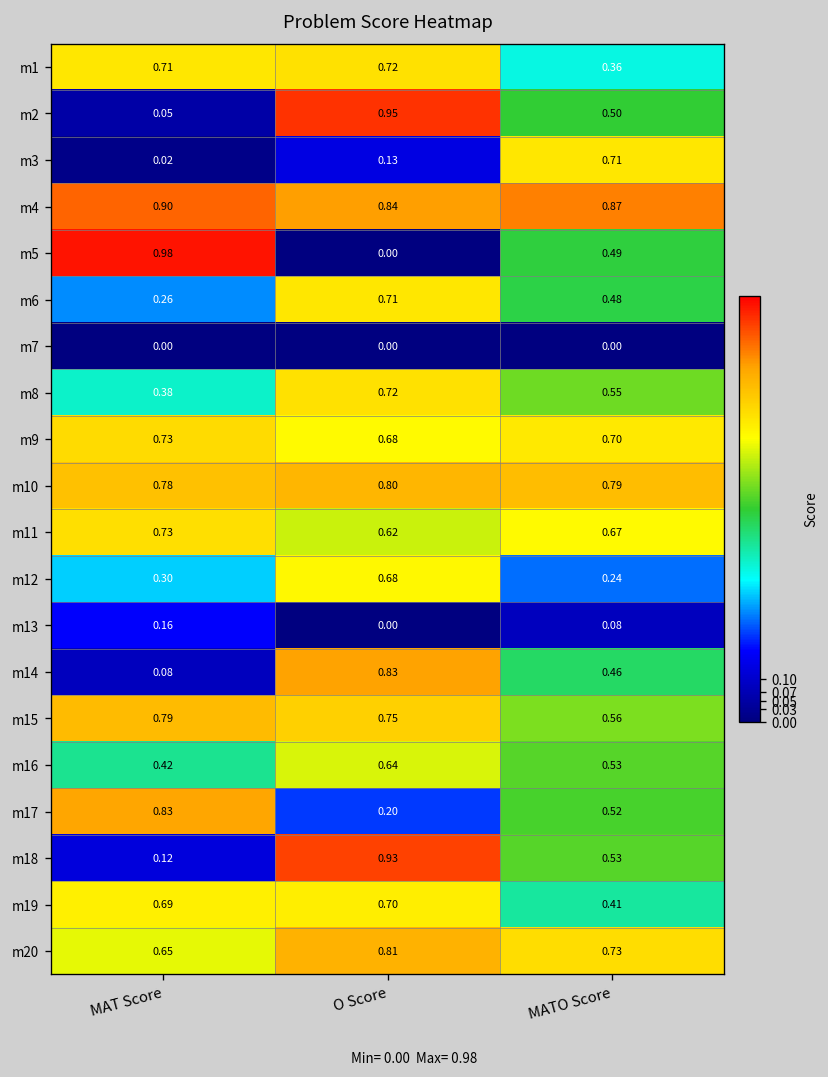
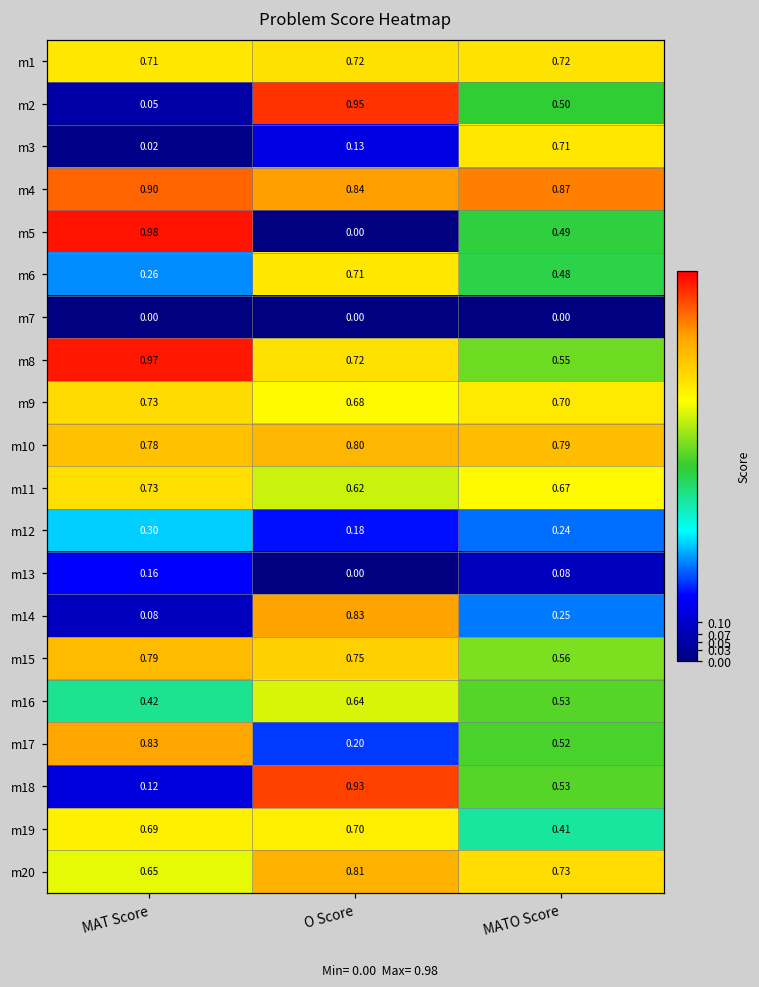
m1, MATO Score: 0.36 -> 0.72
m8, MAT Score: 0.38 -> 0.97
m12, O Score: 0.68 -> 0.18
m14, MATO Score: 0.46 -> 0.25
